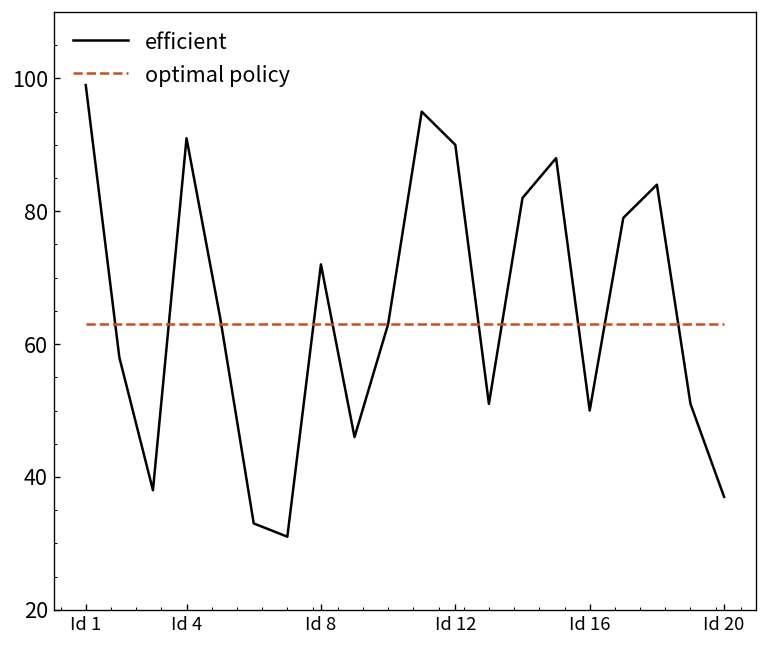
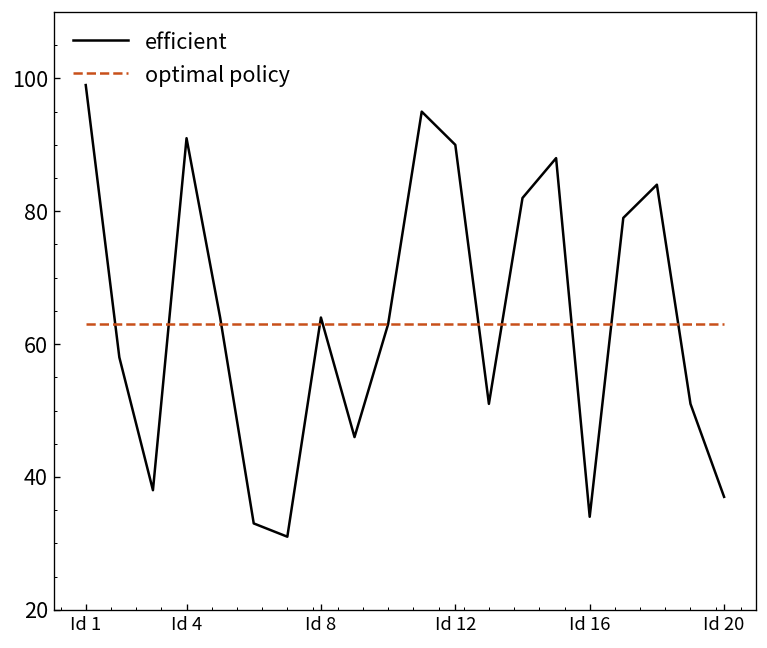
efficient, Id 8: 72 -> 64
efficient, Id 16: 50 -> 34
